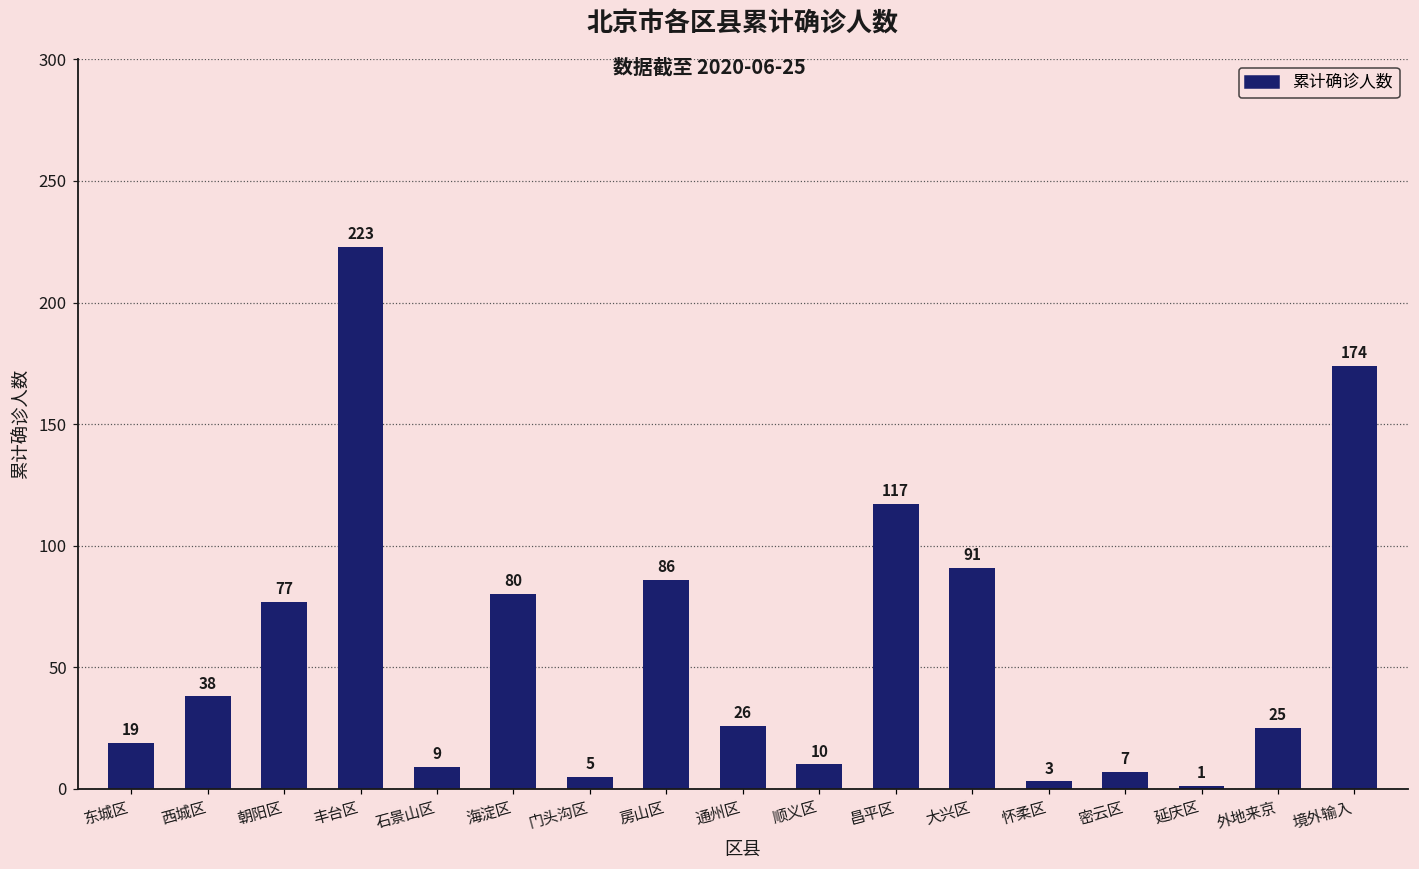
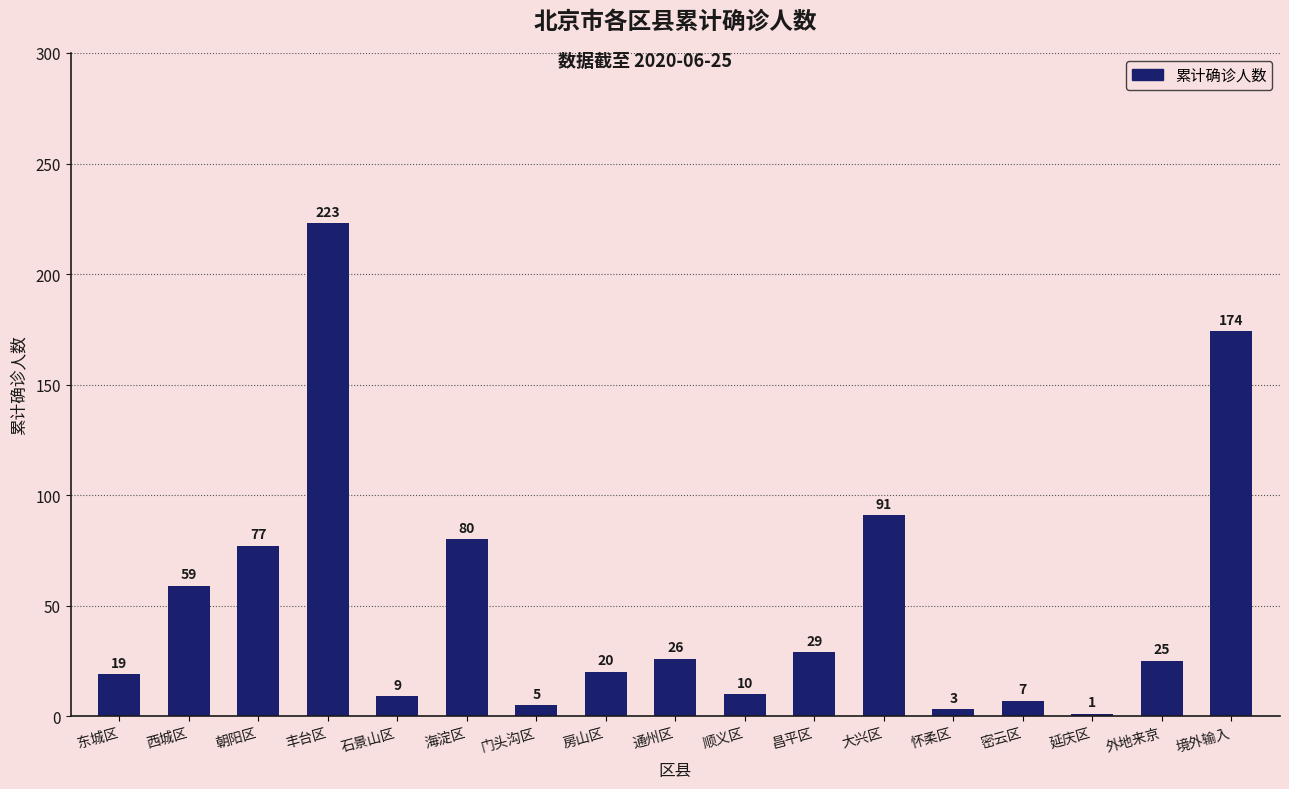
西城区: 38 -> 59
房山区: 86 -> 20
昌平区: 117 -> 29
